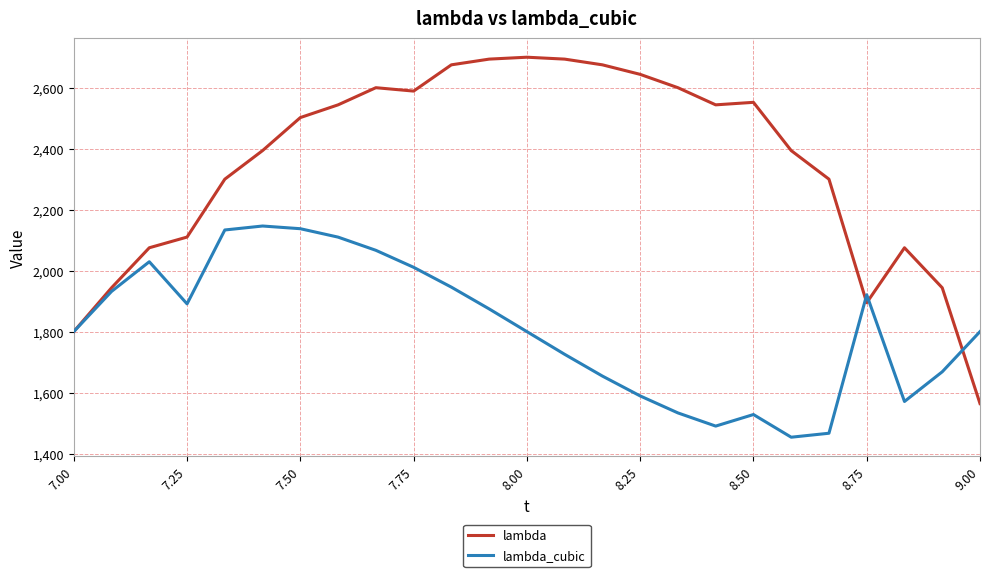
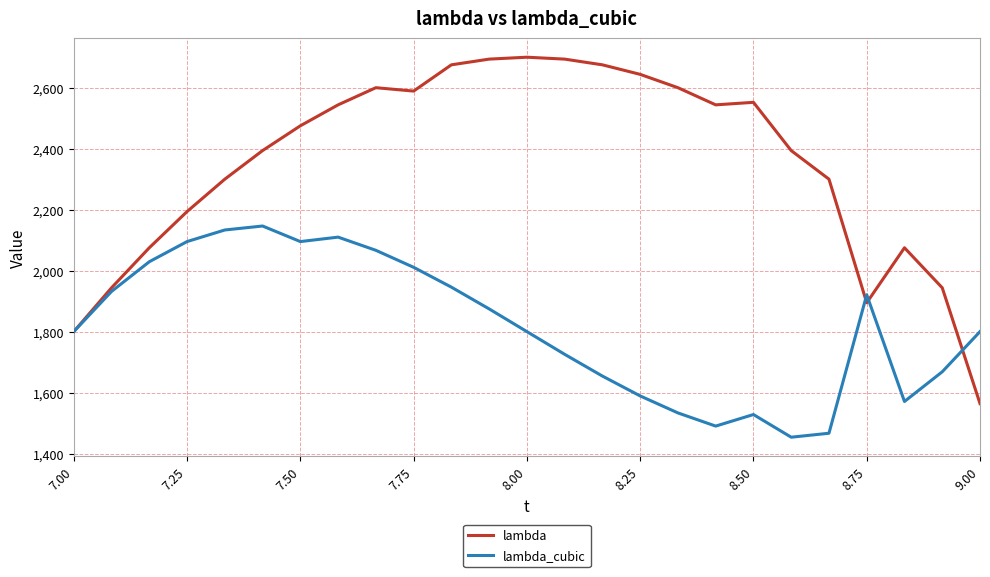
lambda, 7.25: 2,110 -> 2,190
lambda_cubic, 7.25: 1,890 -> 2,100
lambda, 7.50: 2,500 -> 2,480
lambda_cubic, 7.50: 2,140 -> 2,100
